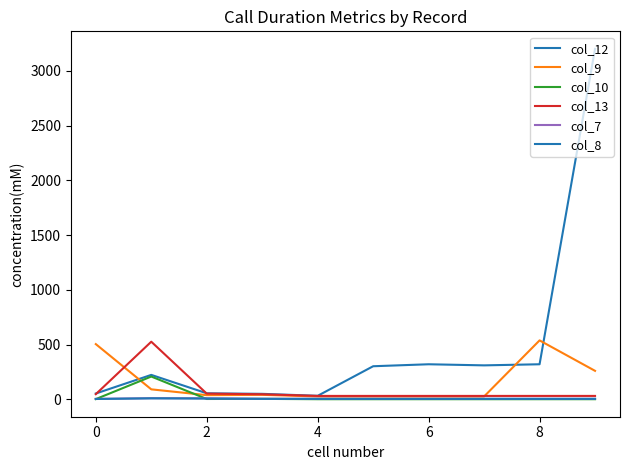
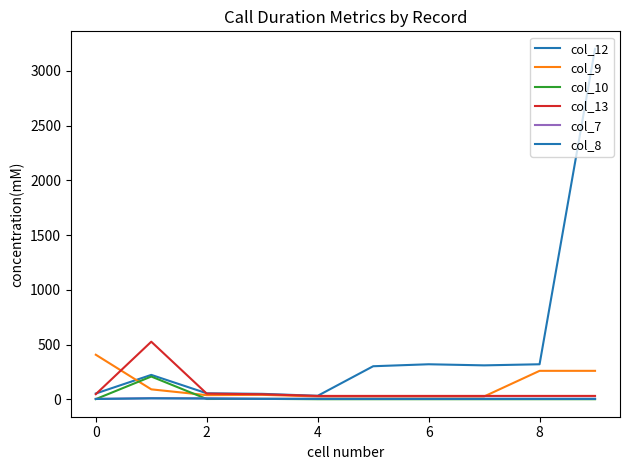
col_9, 0: 500 -> 410
col_9, 8: 540 -> 260
